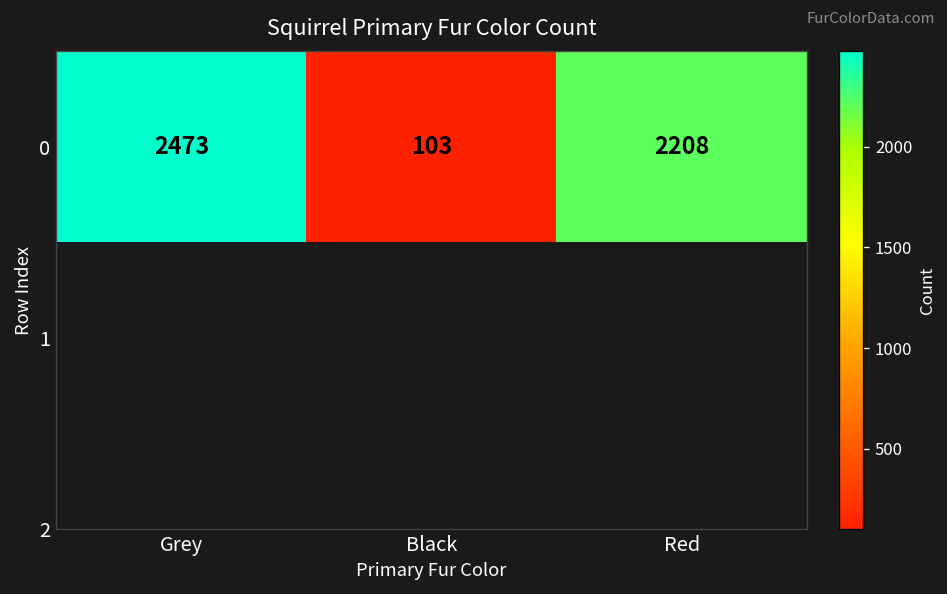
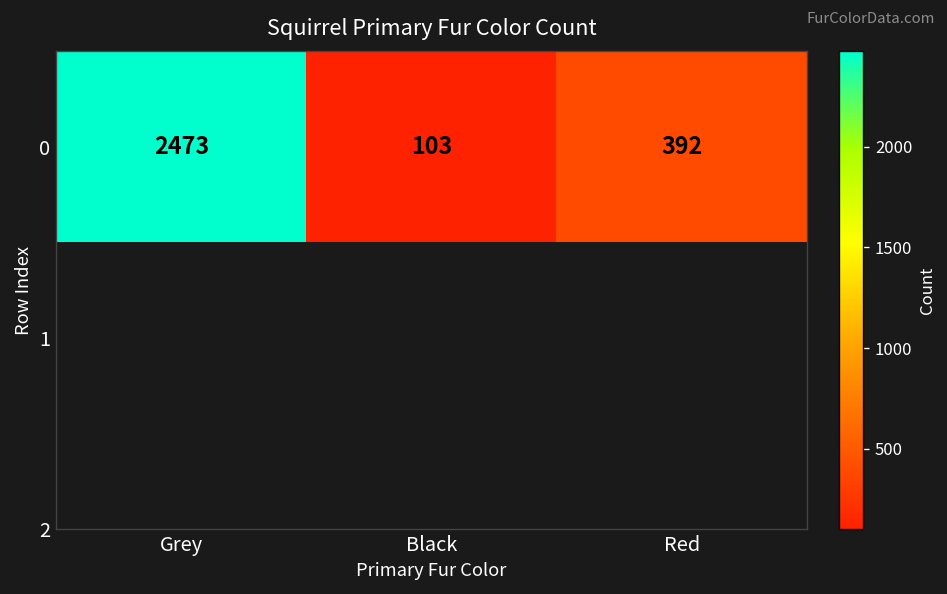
0, Red: 2208 -> 392
